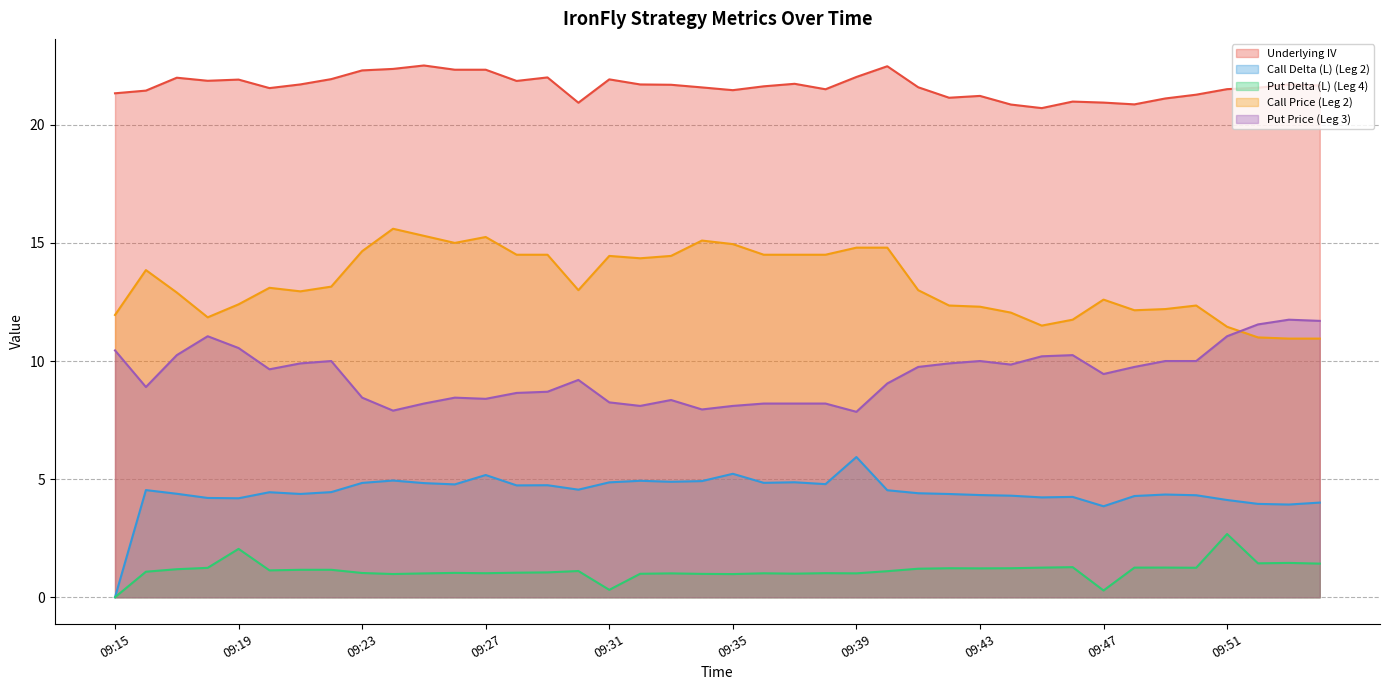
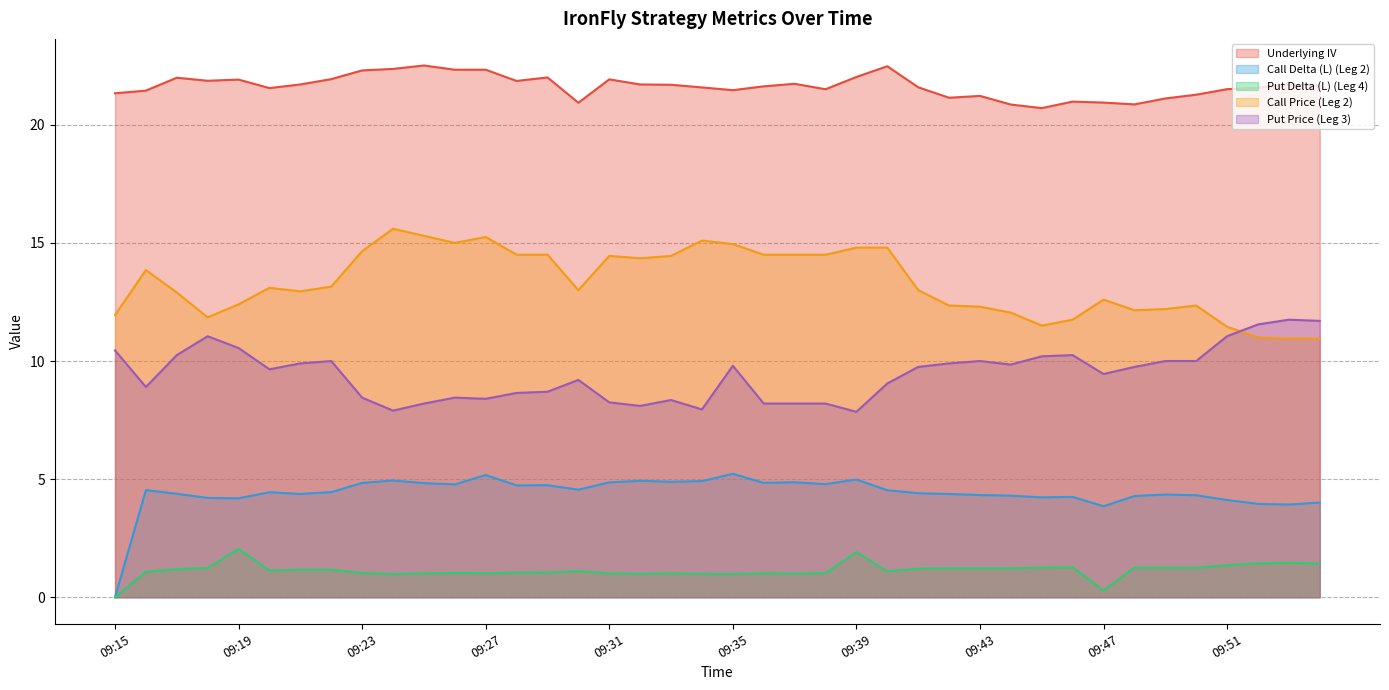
Put Delta (L) (Leg 4), 09:31: 0.3 -> 1.0
Put Price (Leg 3), 09:35: 8.1 -> 9.8
Call Delta (L) (Leg 2), 09:39: 5.9 -> 5.0
Put Delta (L) (Leg 4), 09:39: 1.0 -> 1.9
Put Delta (L) (Leg 4), 09:51: 2.7 -> 1.4
